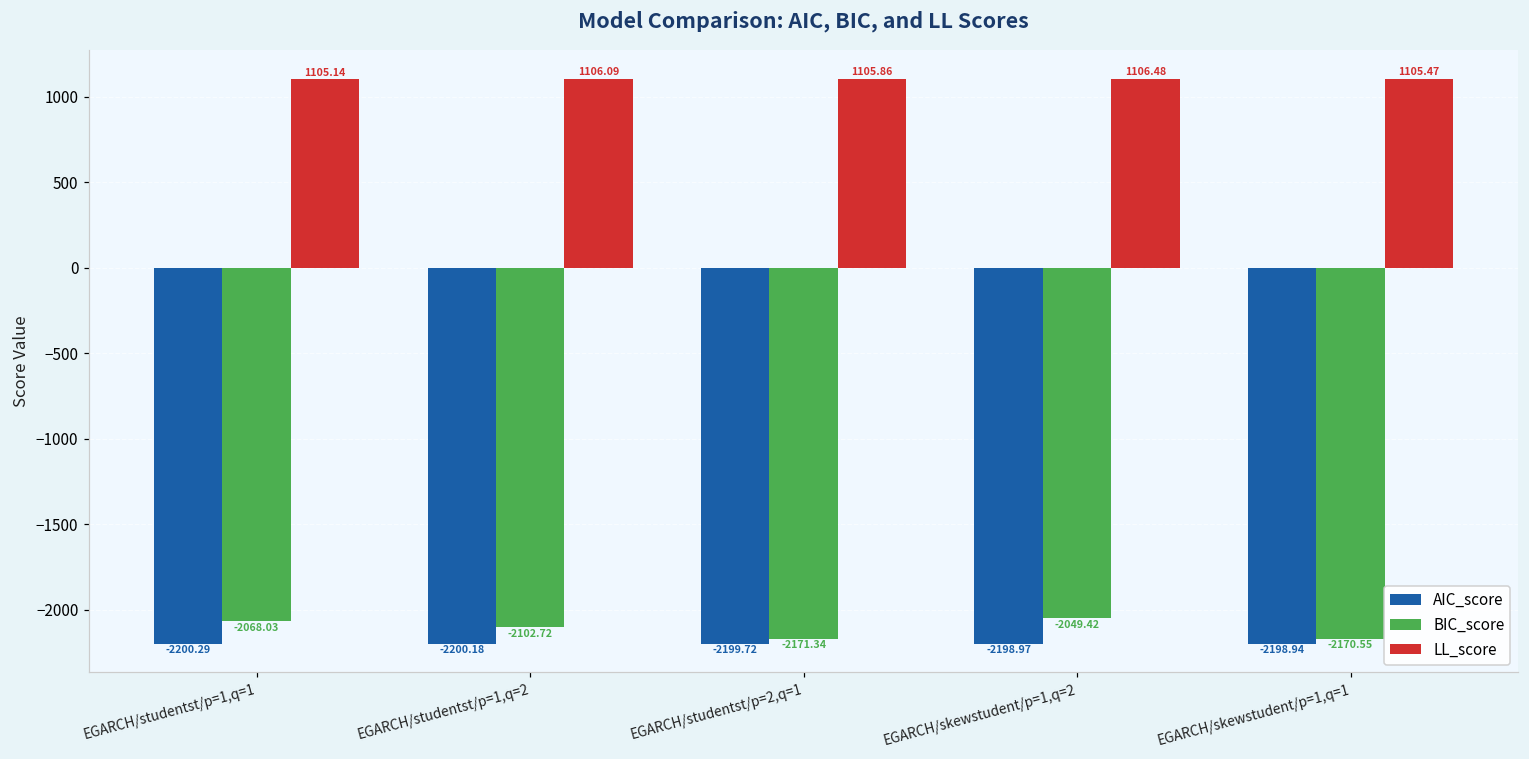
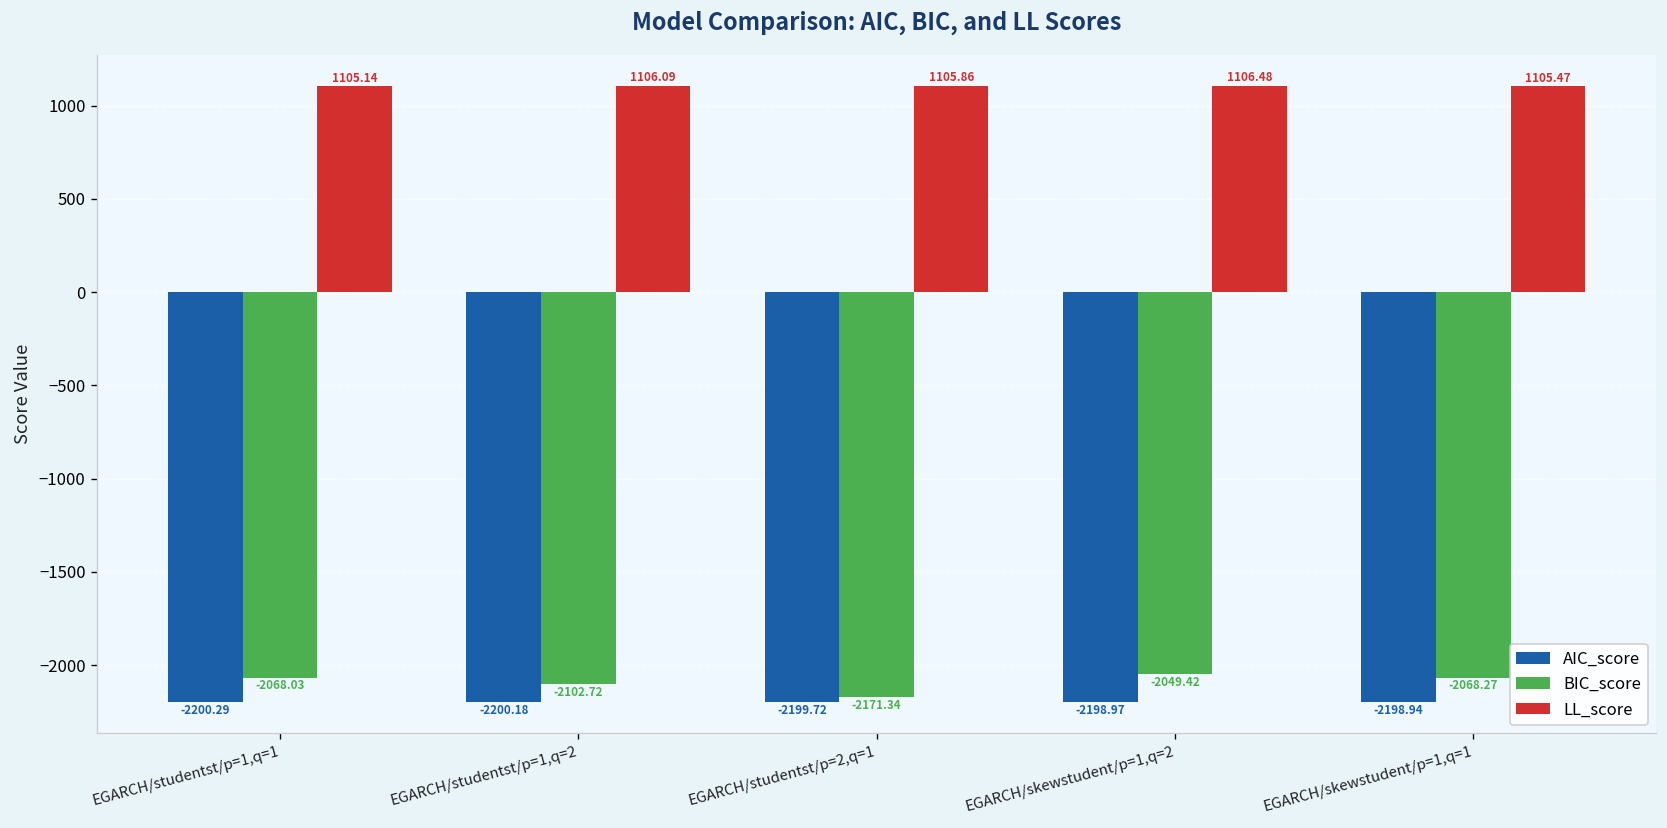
BIC_score, EGARCH/skewstudent/p=1,q=1: -2170.55 -> -2068.27
